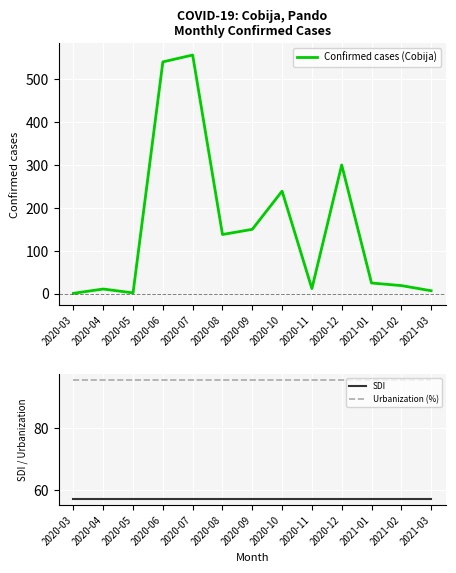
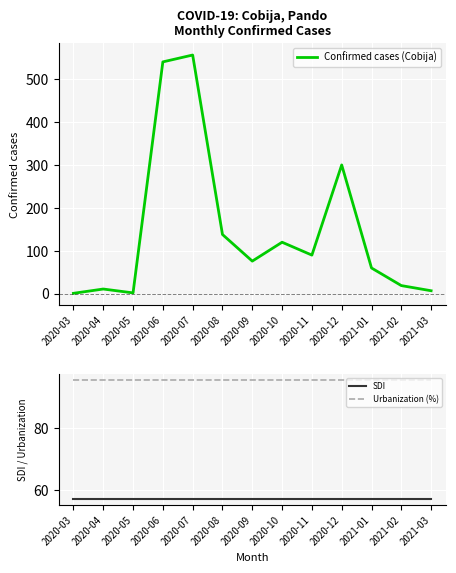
COVID-19: Cobija, Pando Monthly Confirmed Cases, 2020-09: 150 -> 80
COVID-19: Cobija, Pando Monthly Confirmed Cases, 2020-10: 240 -> 120
COVID-19: Cobija, Pando Monthly Confirmed Cases, 2020-11: 10 -> 90
COVID-19: Cobija, Pando Monthly Confirmed Cases, 2021-01: 30 -> 60
